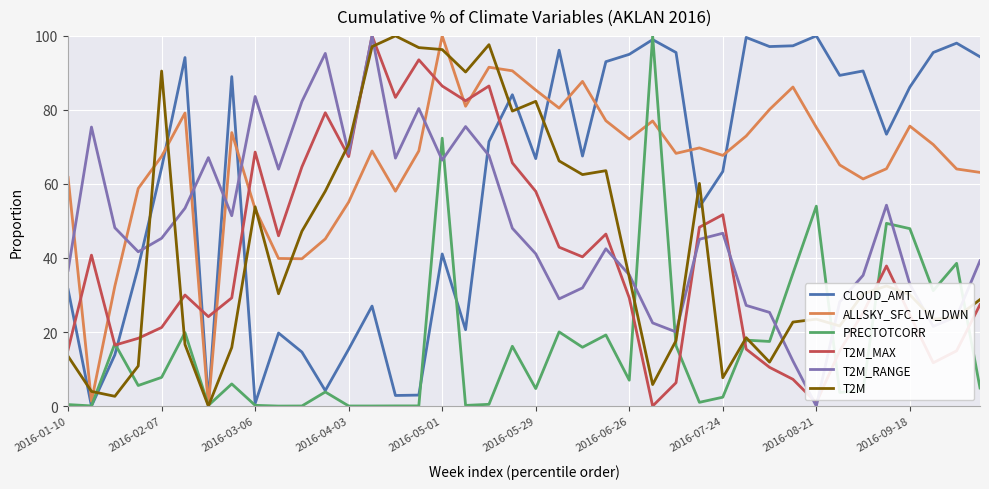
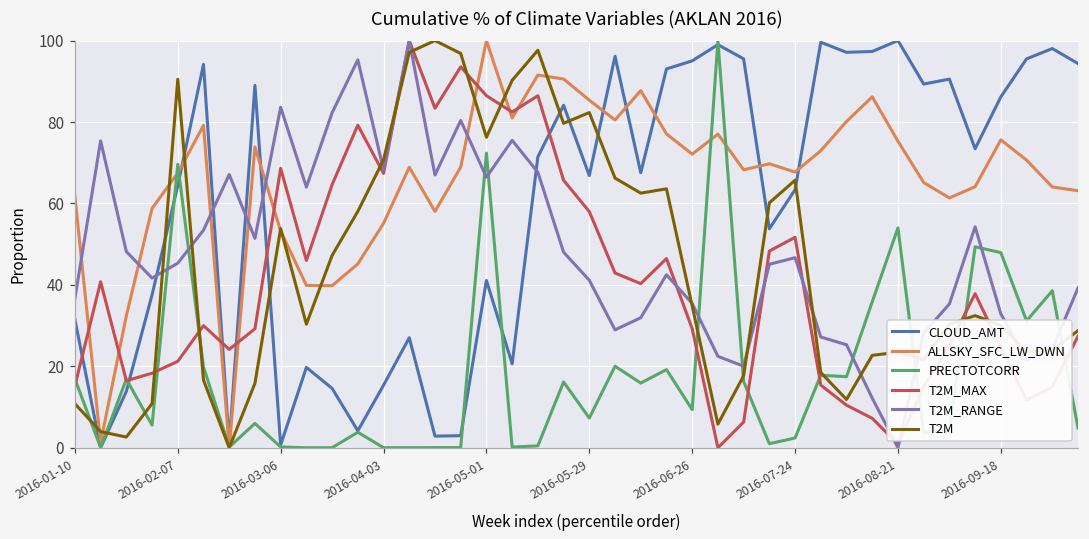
PRECTOTCORR, 2016-01-10: 0 -> 17
T2M, 2016-01-10: 13 -> 11
PRECTOTCORR, 2016-02-07: 8 -> 70
T2M, 2016-05-01: 96 -> 76
PRECTOTCORR, 2016-05-29: 5 -> 7
PRECTOTCORR, 2016-06-26: 7 -> 9
T2M, 2016-07-24: 8 -> 66
